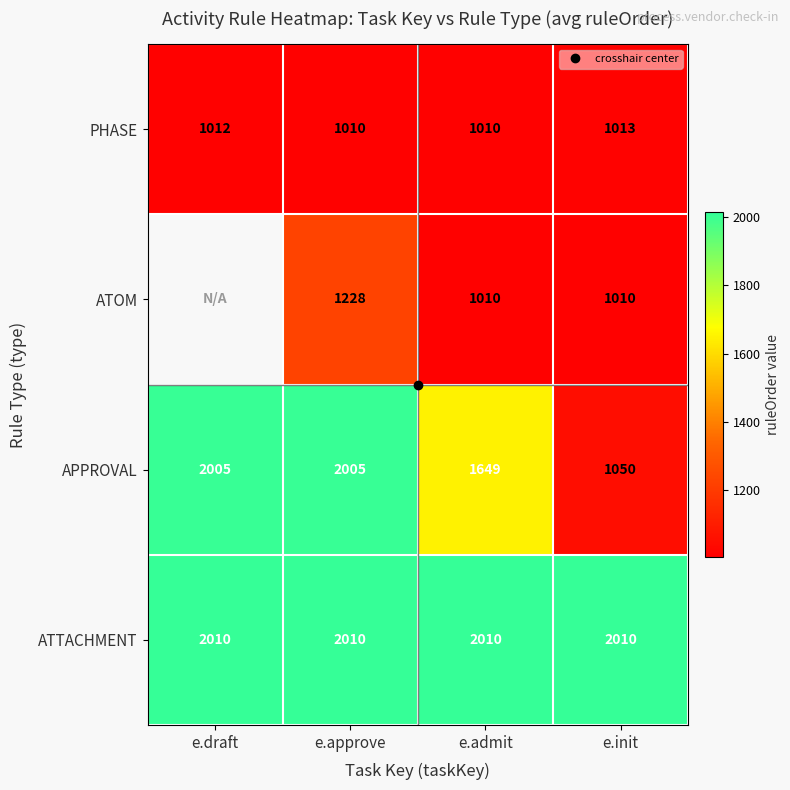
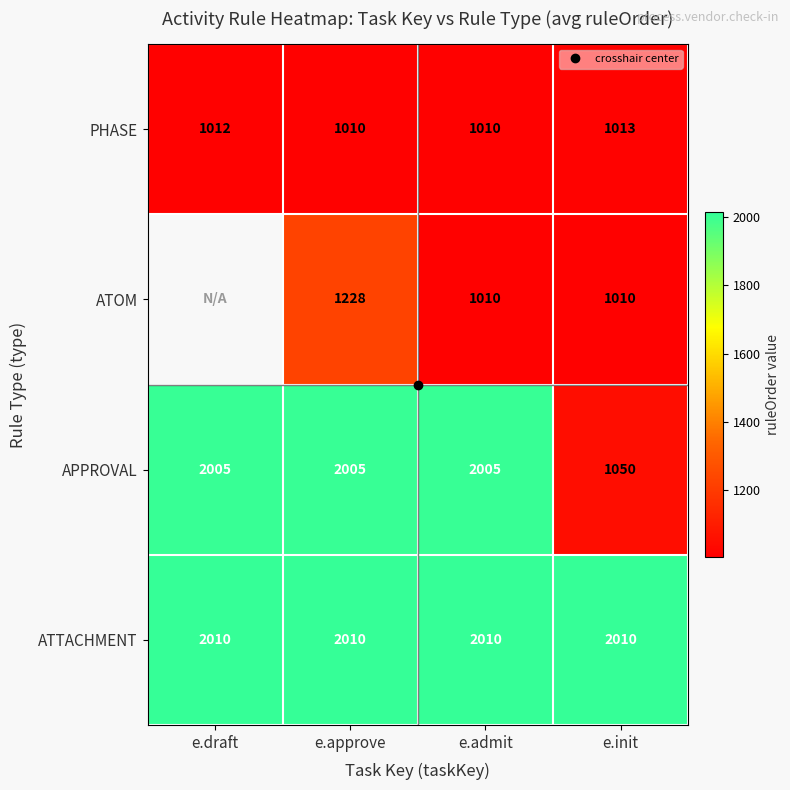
APPROVAL, e.admit: 1649 -> 2005
